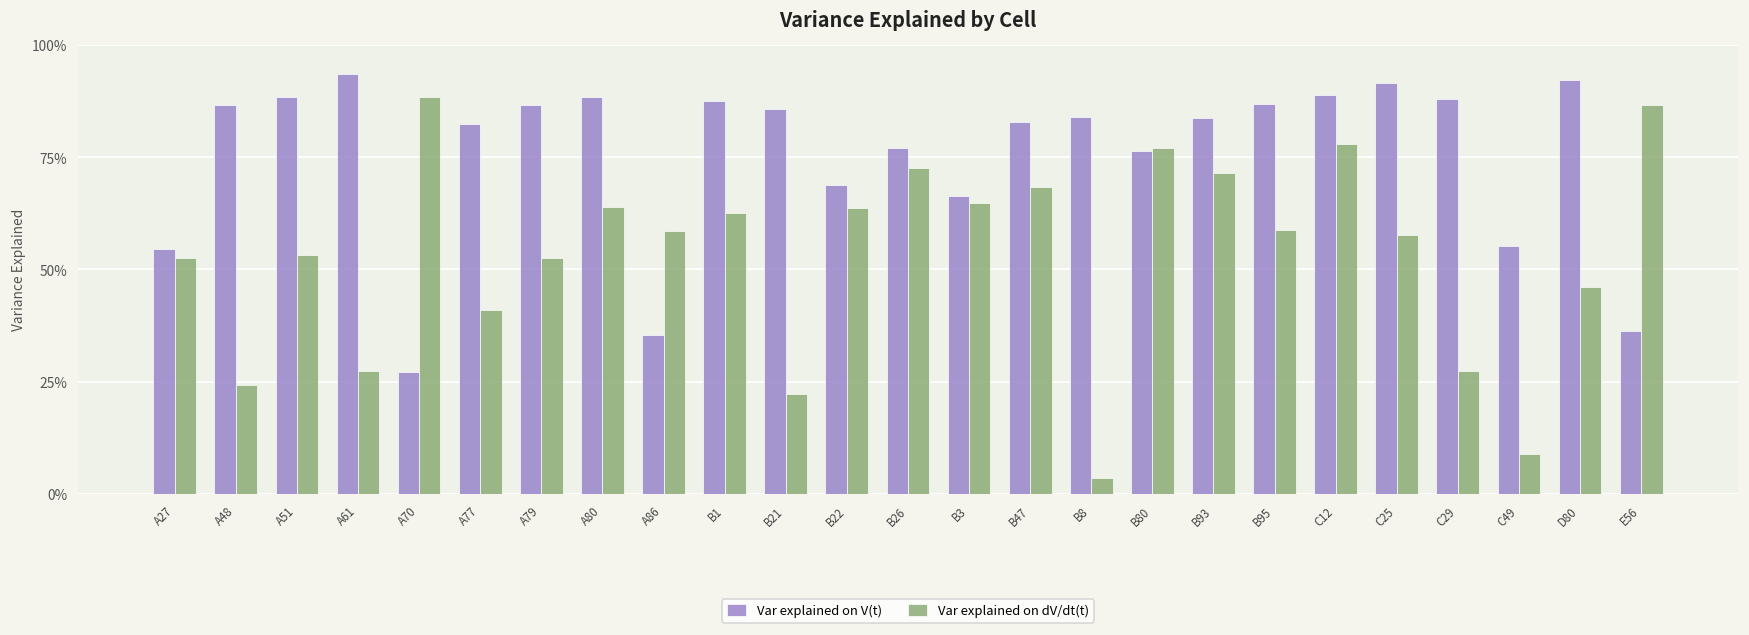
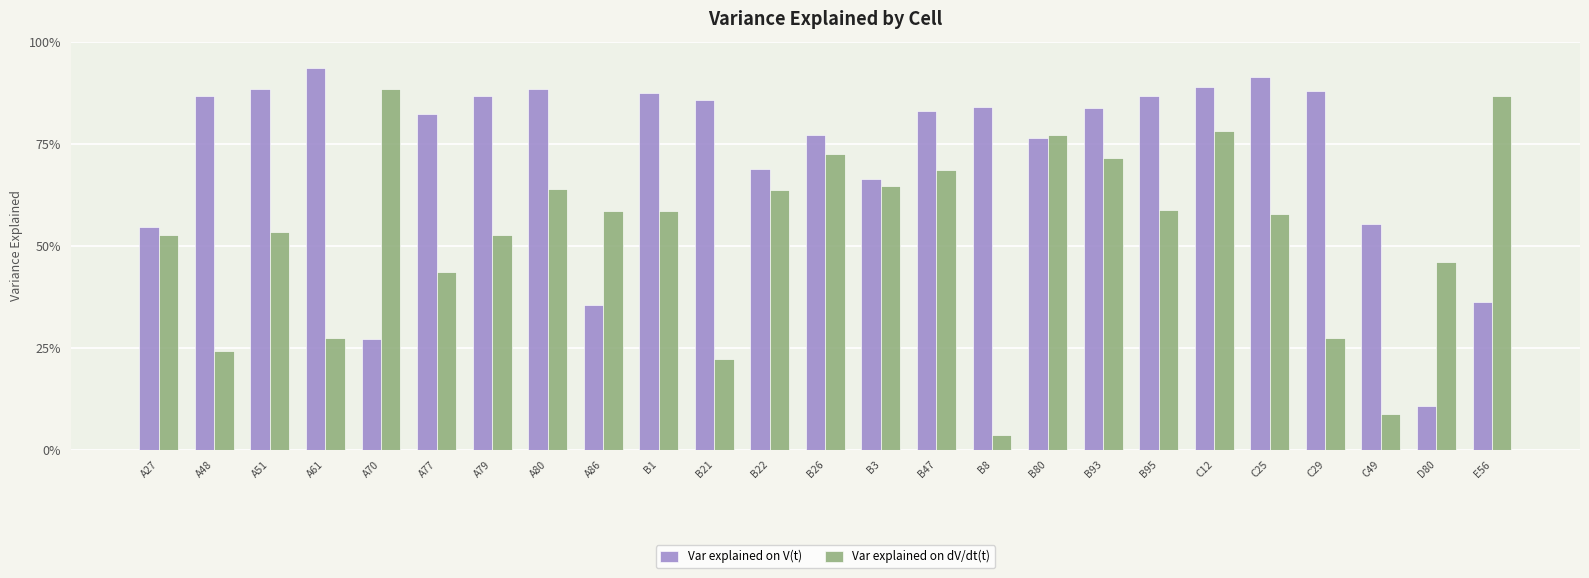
Var explained on dV/dt(t), A77: 41% -> 43%
Var explained on dV/dt(t), B1: 63% -> 59%
Var explained on V(t), D80: 92% -> 11%
